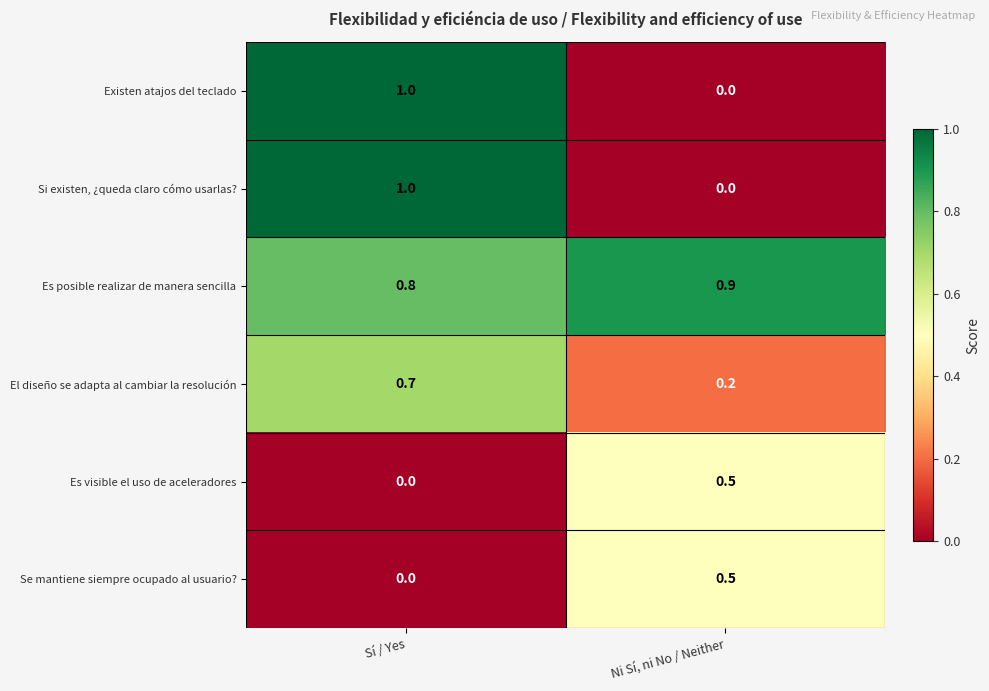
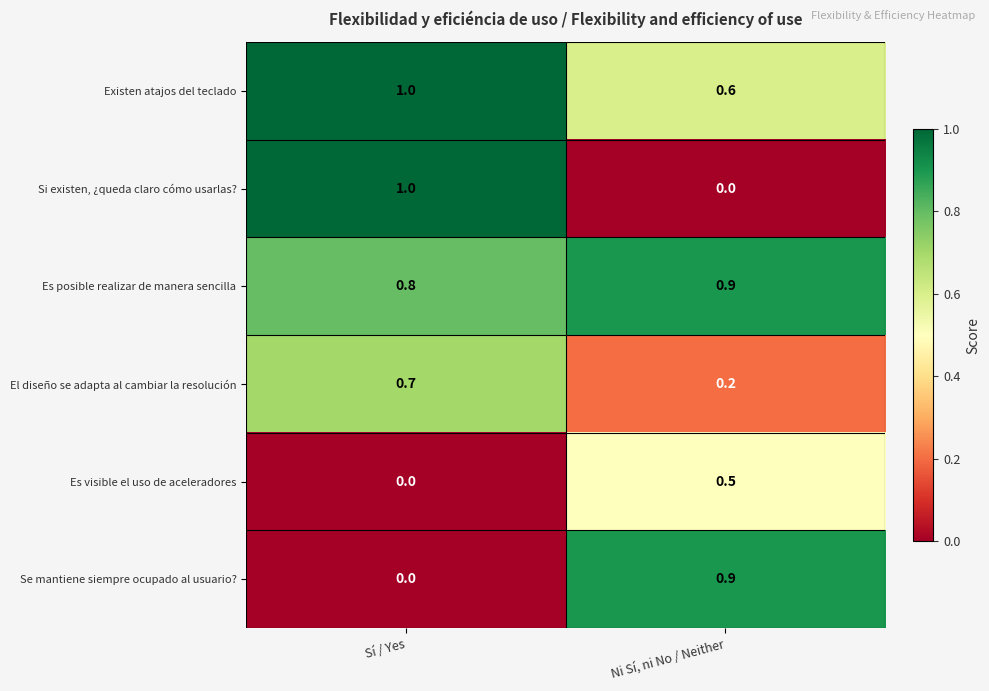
Existen atajos del teclado, Ni Sí, ni No / Neither: 0.0 -> 0.6
Se mantiene siempre ocupado al usuario?, Ni Sí, ni No / Neither: 0.5 -> 0.9
